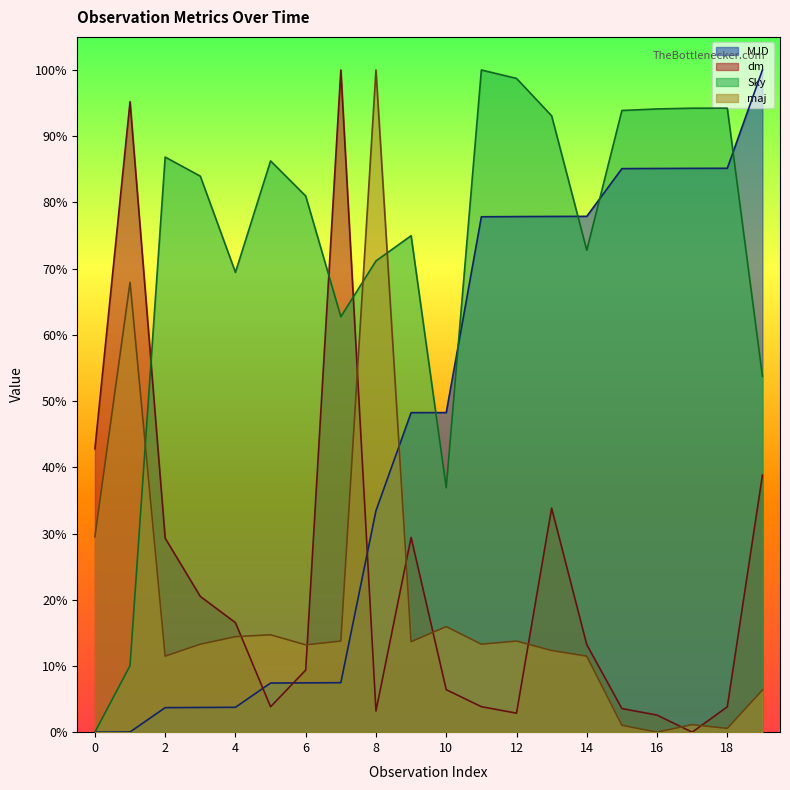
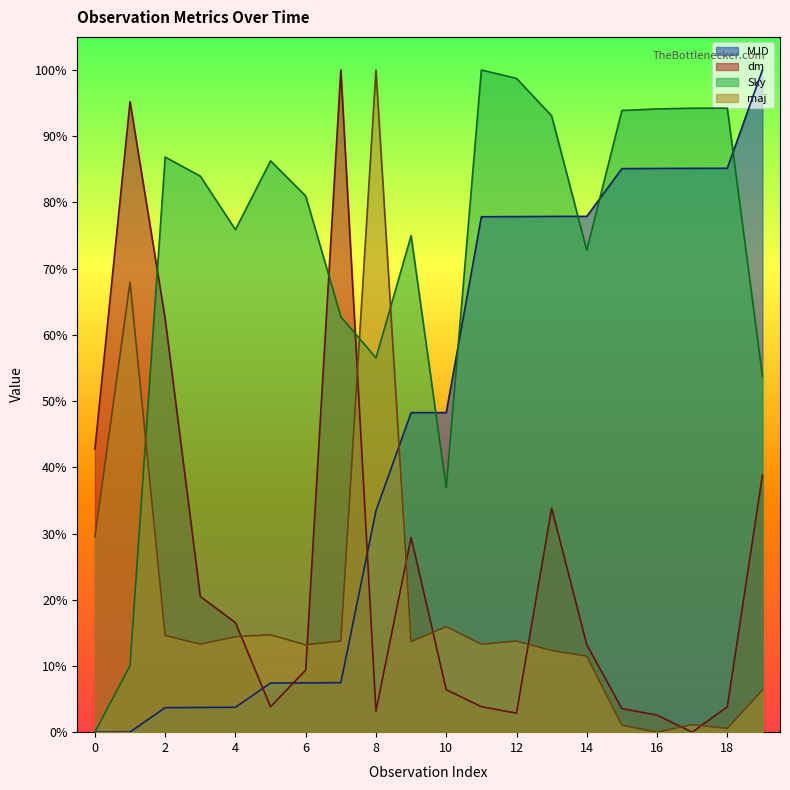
dm, 2: 29% -> 62%
maj, 2: 11% -> 15%
Sky, 4: 69% -> 76%
Sky, 8: 71% -> 57%
